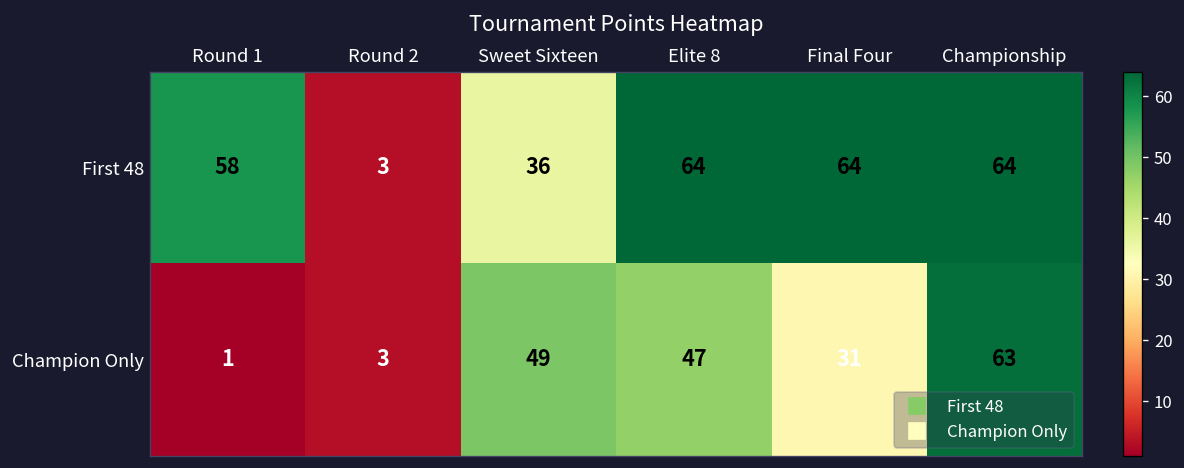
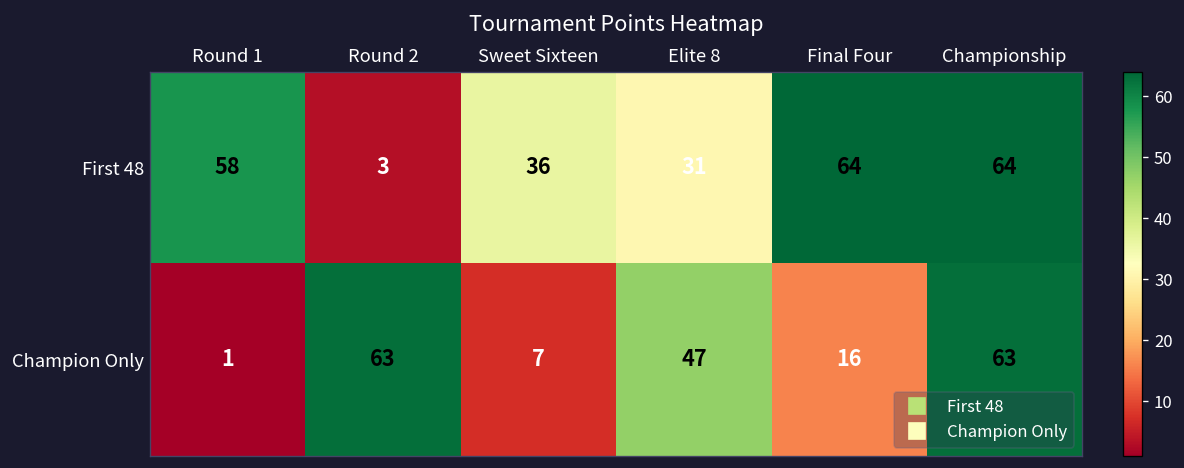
First 48, Elite 8: 64 -> 31
Champion Only, Round 2: 3 -> 63
Champion Only, Sweet Sixteen: 49 -> 7
Champion Only, Final Four: 31 -> 16
